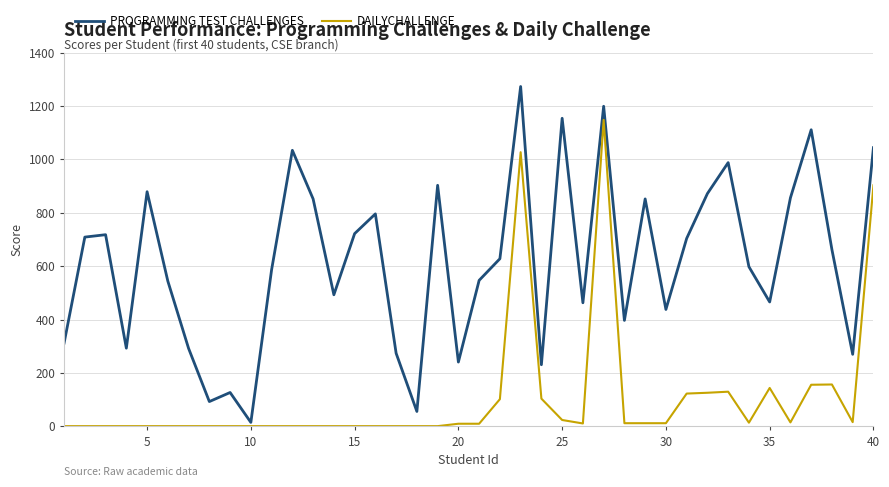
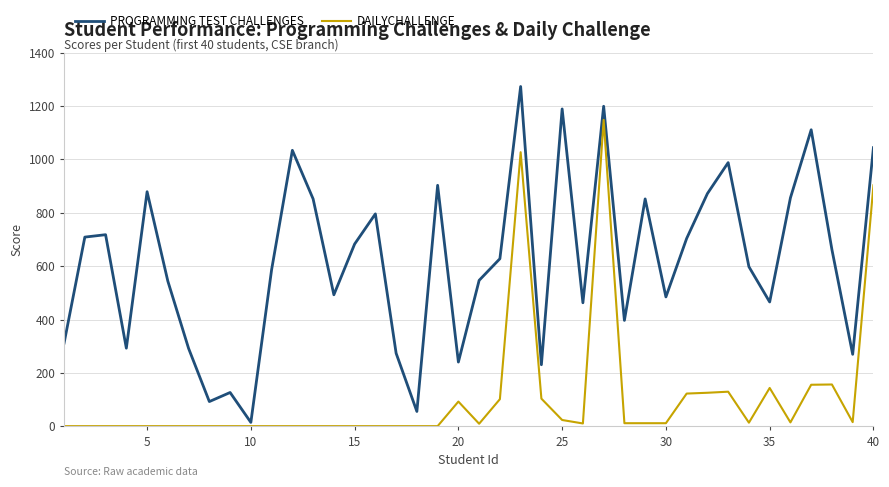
PROGRAMMING TEST CHALLENGES, 15: 720 -> 680
DAILYCHALLENGE, 20: 10 -> 90
PROGRAMMING TEST CHALLENGES, 25: 1150 -> 1190
PROGRAMMING TEST CHALLENGES, 30: 440 -> 490
